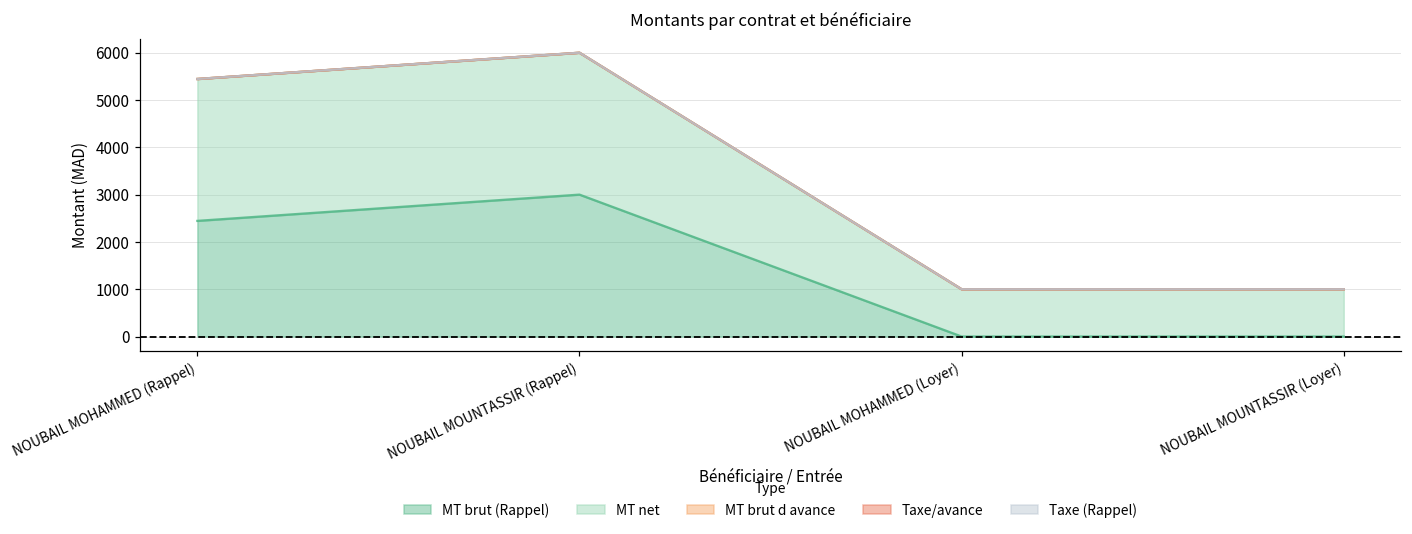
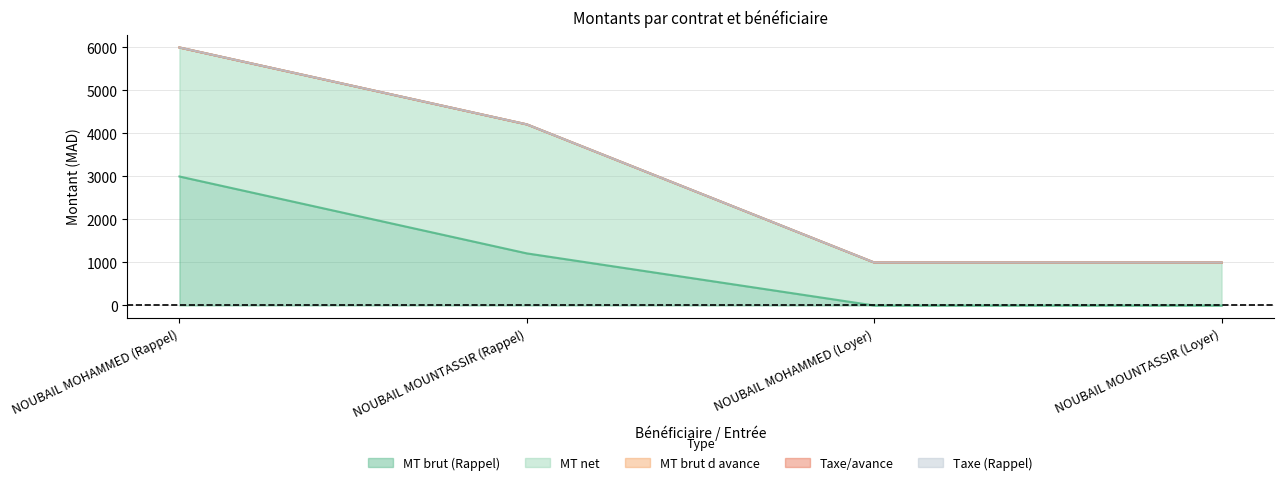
MT brut (Rappel), NOUBAIL MOHAMMED (Rappel): 2400 -> 3000
MT brut (Rappel), NOUBAIL MOUNTASSIR (Rappel): 3000 -> 1200
